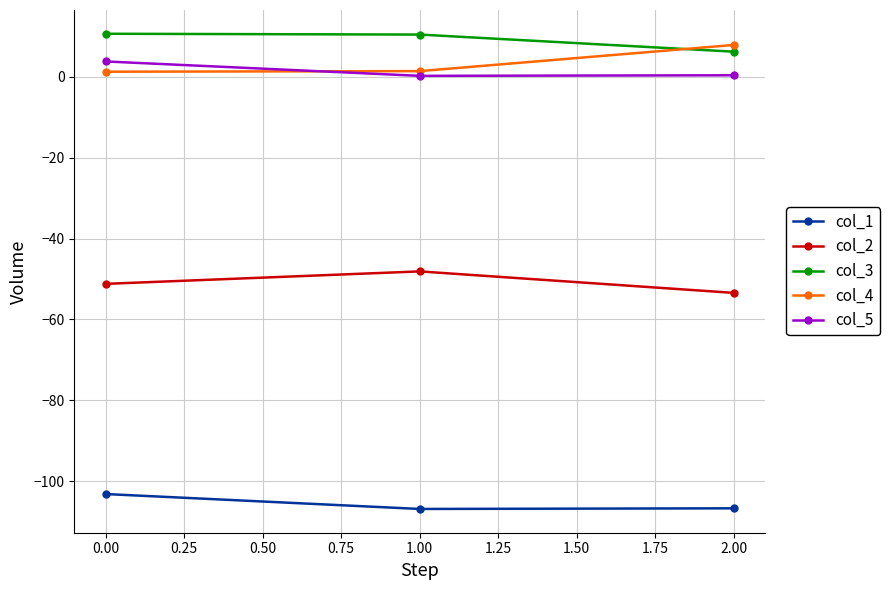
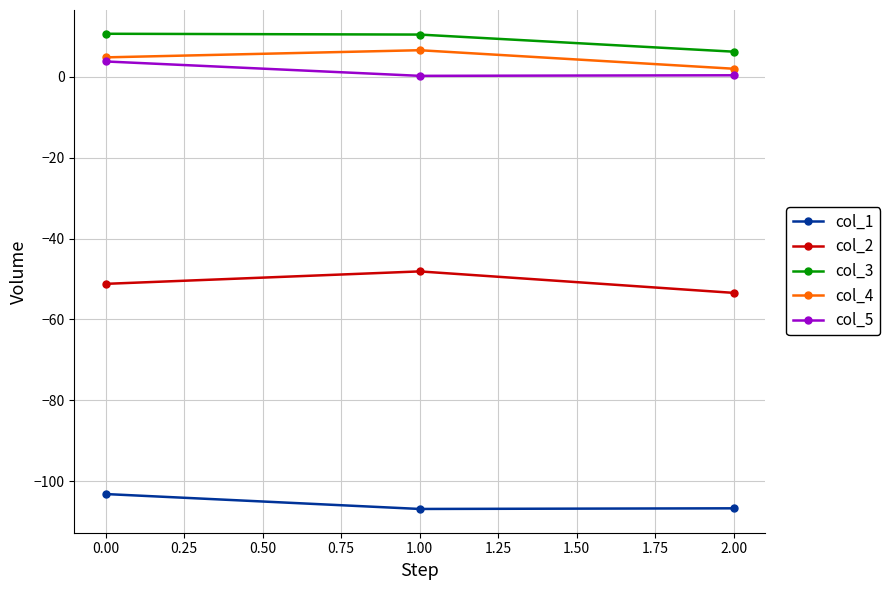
col_4, 0.00: 1 -> 5
col_4, 1.00: 1 -> 7
col_4, 2.00: 8 -> 2
